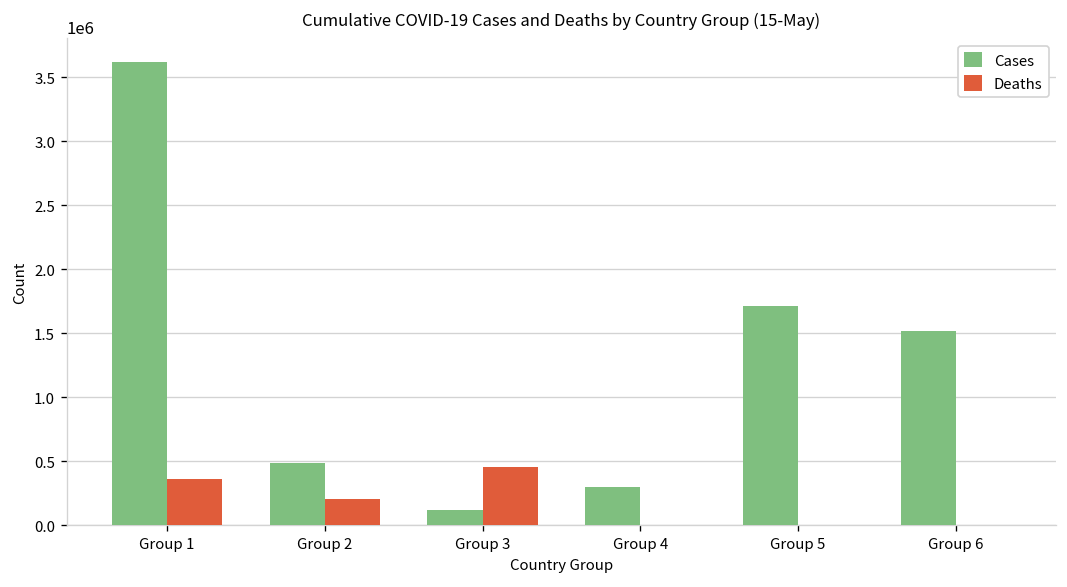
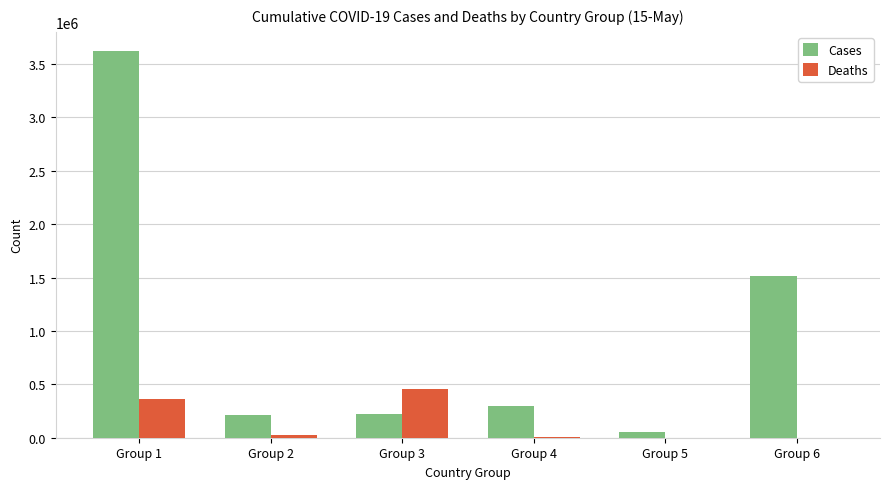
Cases, Group 2: 490000 -> 210000
Deaths, Group 2: 210000 -> 20000
Cases, Group 3: 120000 -> 230000
Cases, Group 5: 1710000 -> 50000
